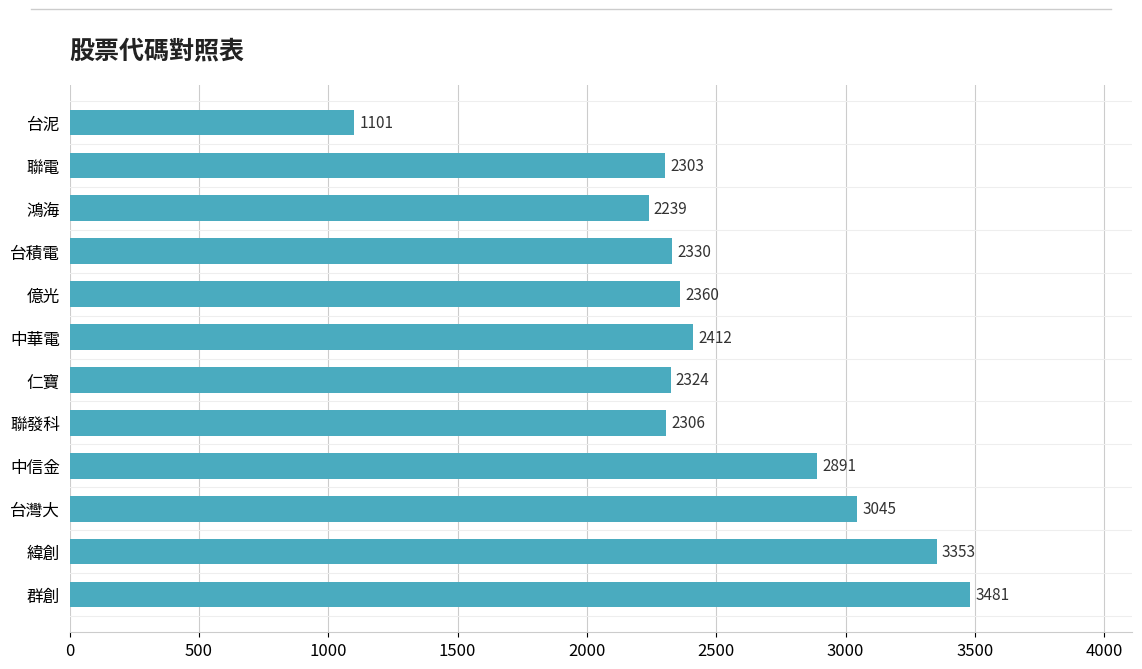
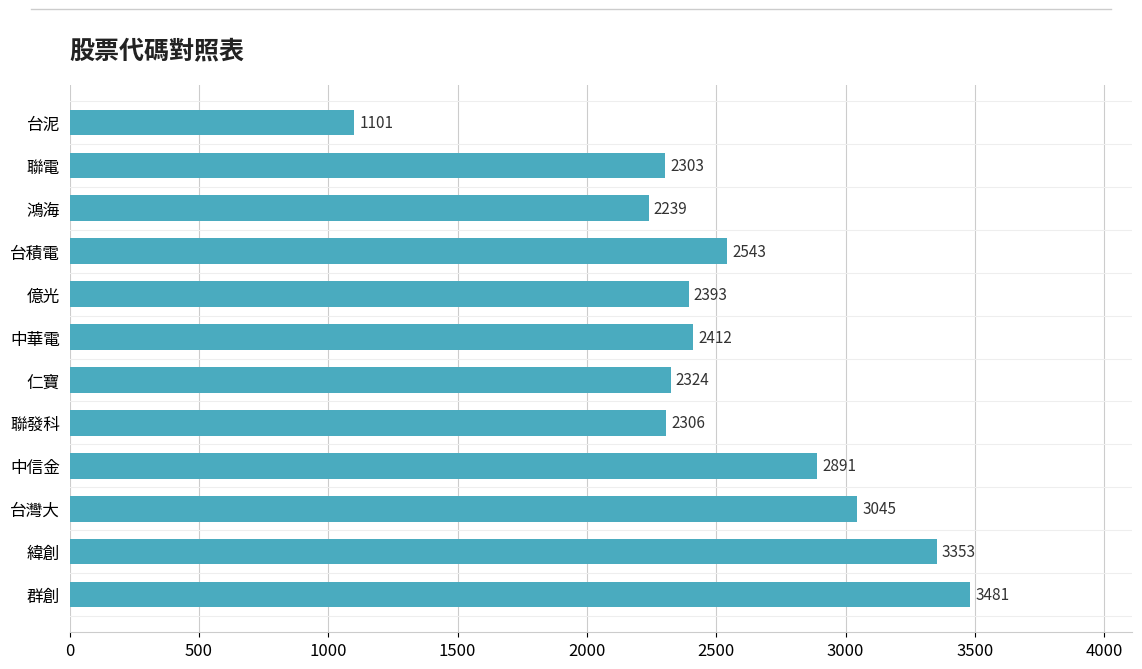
台積電: 2330 -> 2543
億光: 2360 -> 2393
